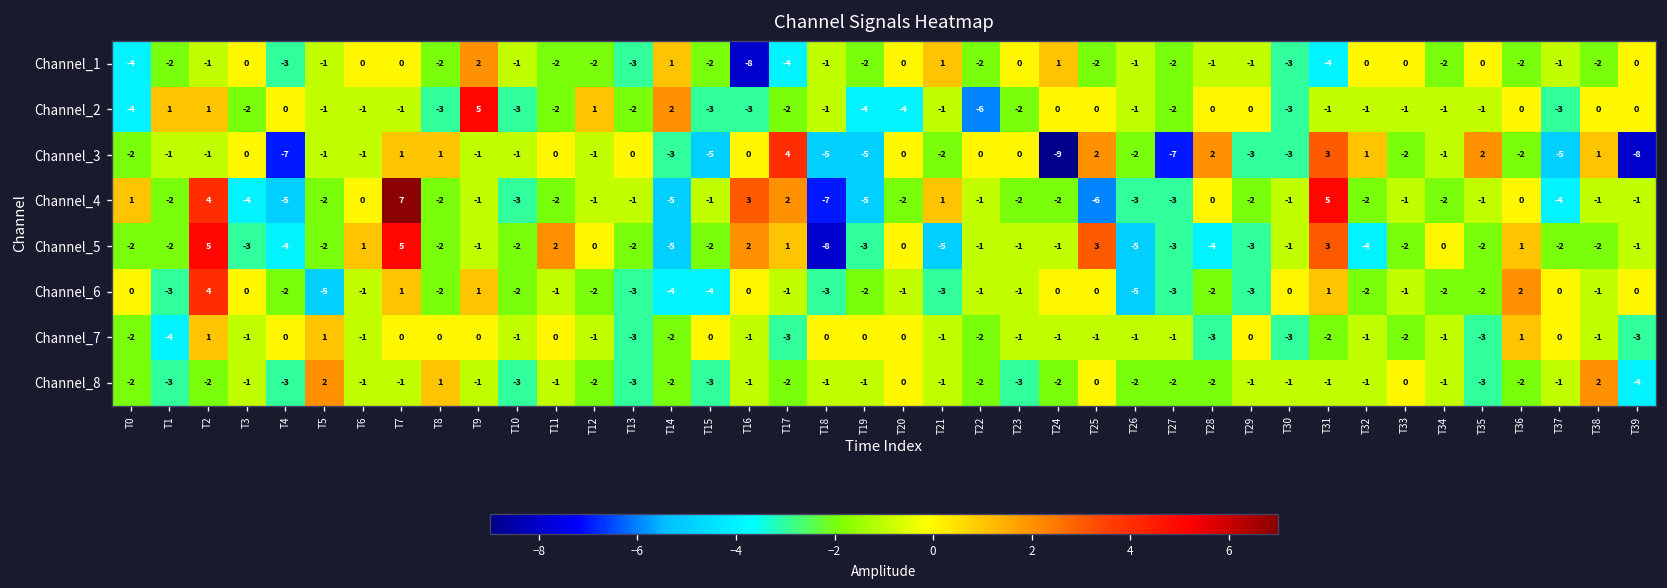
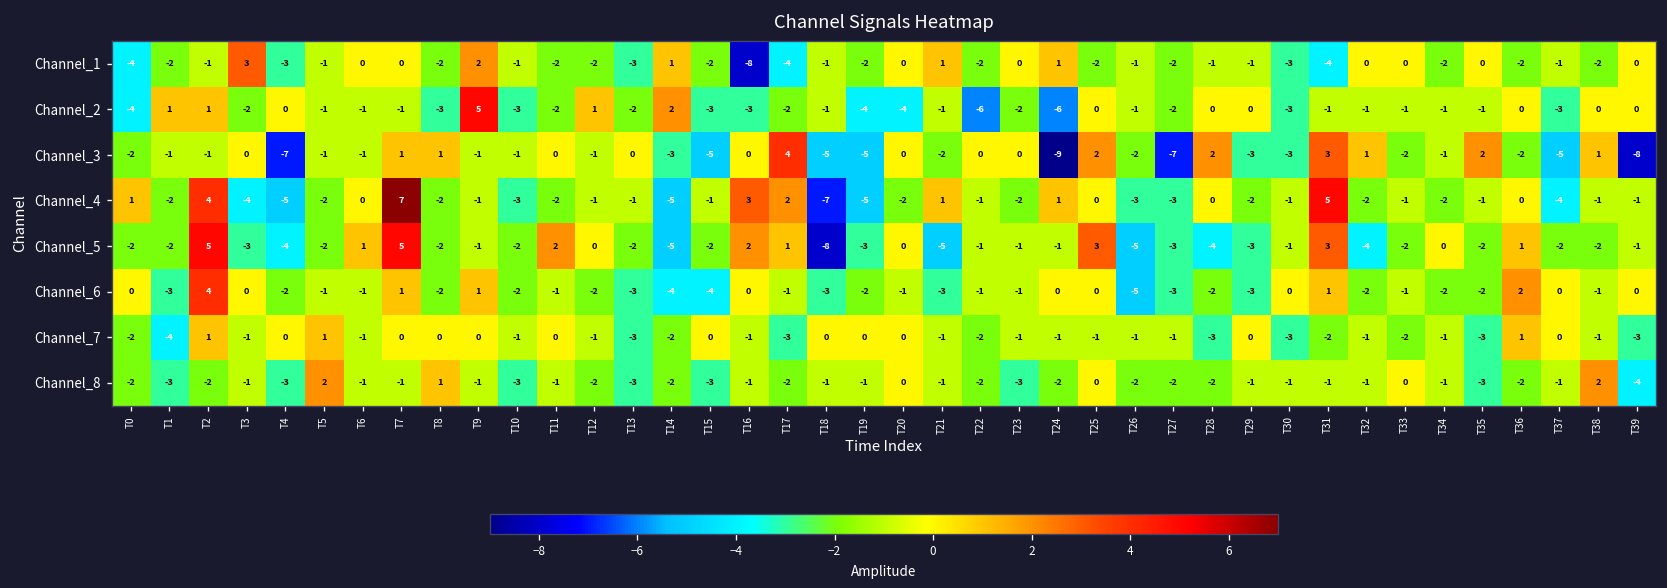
Channel_1, T3: 0 -> 3
Channel_2, T24: 0 -> -6
Channel_4, T24: -2 -> 1
Channel_4, T25: -6 -> 0
Channel_6, T5: -5 -> -1
